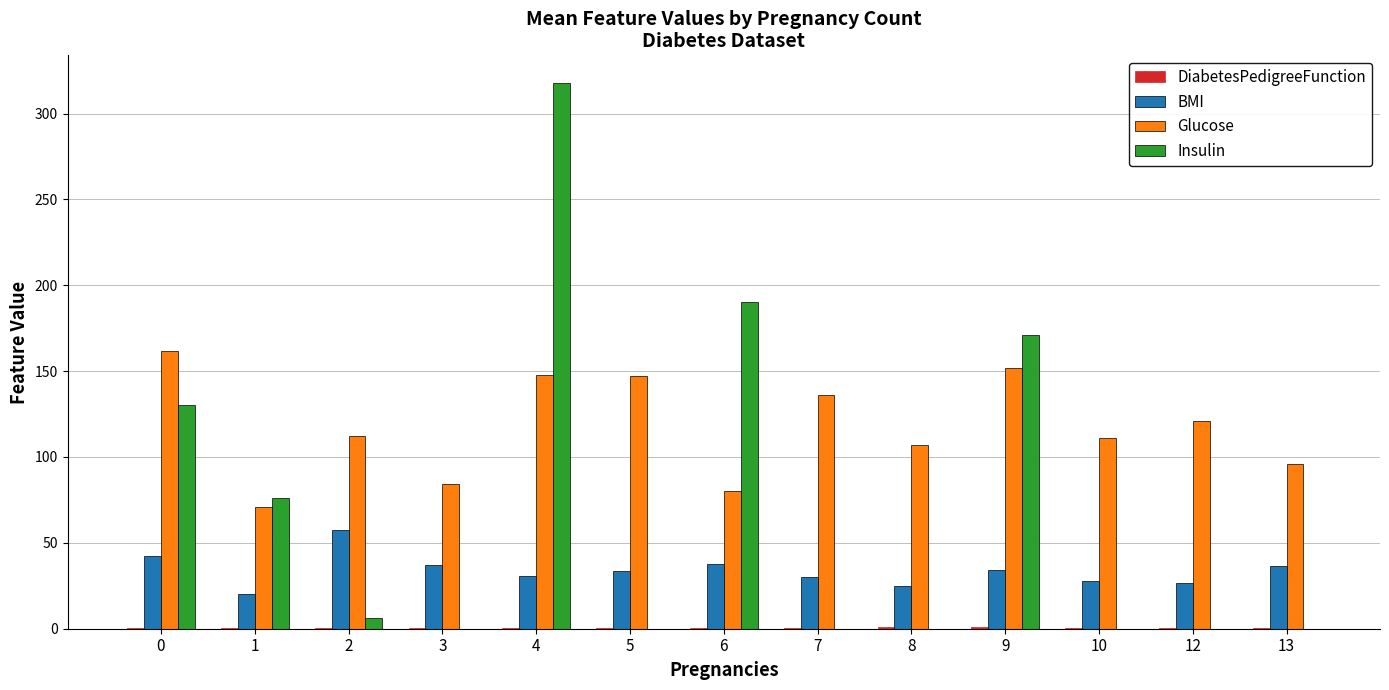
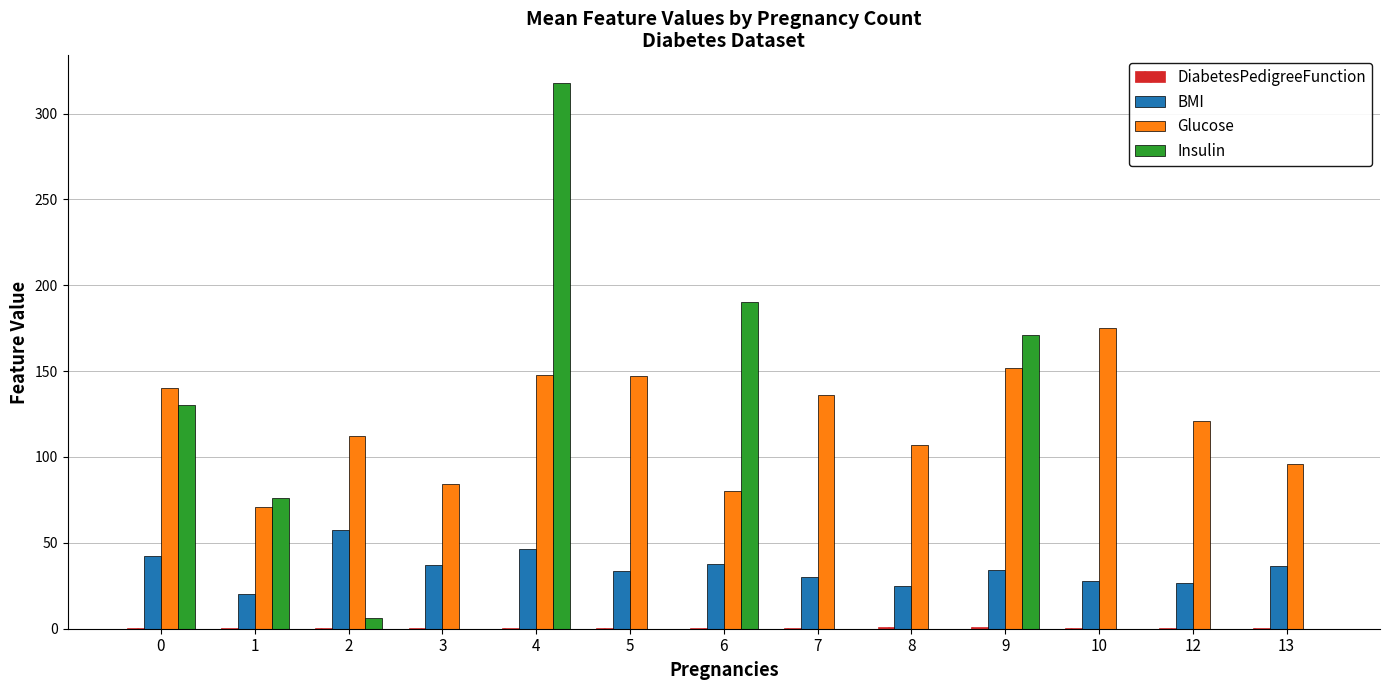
Glucose, 0: 162 -> 140
BMI, 4: 31 -> 46
Glucose, 10: 111 -> 175
